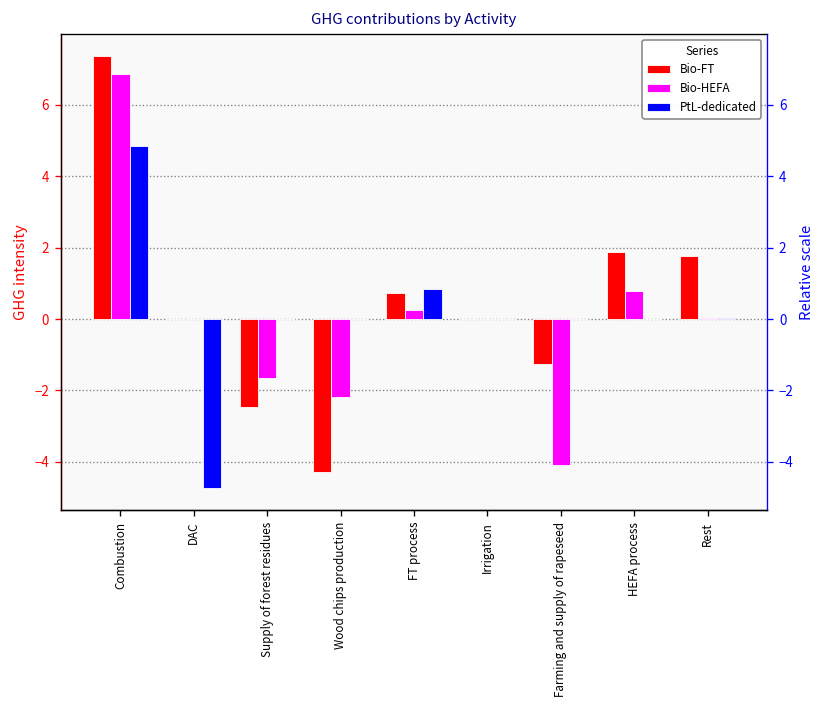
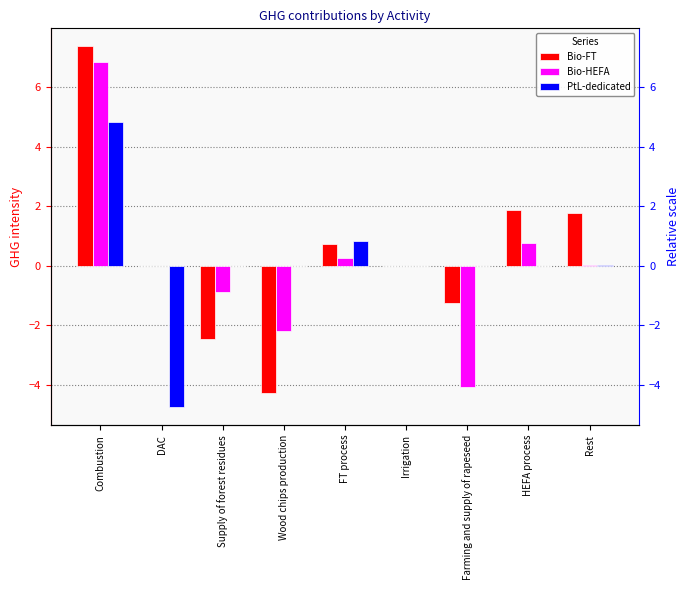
Bio-HEFA, Supply of forest residues: -1.7 -> -0.9
